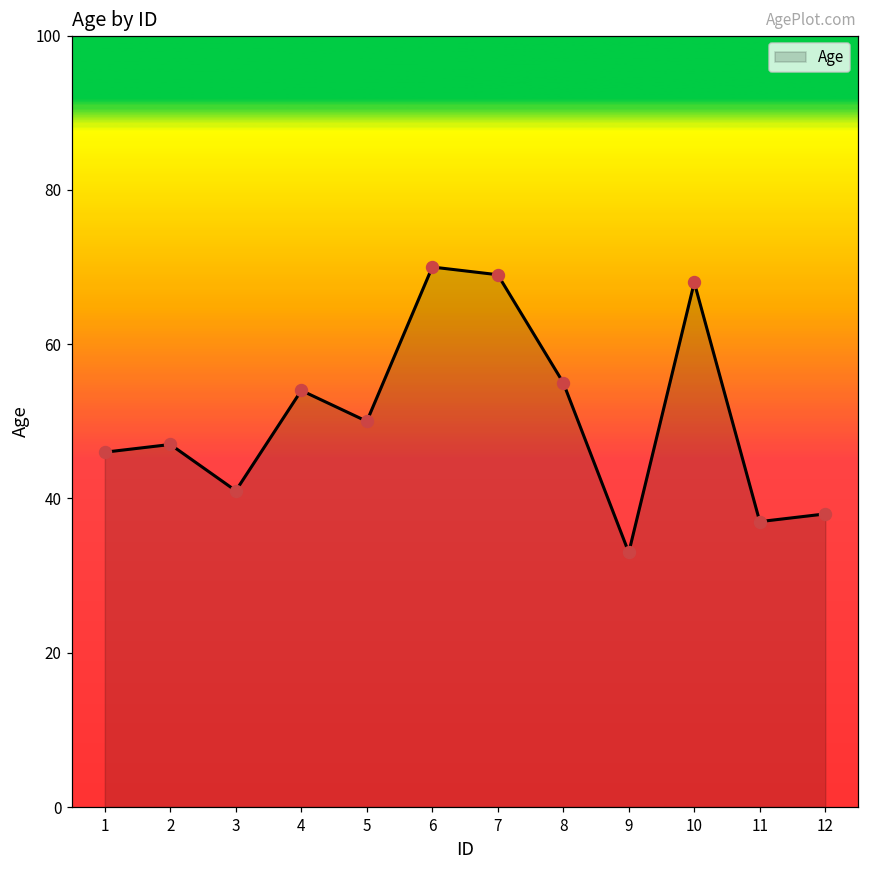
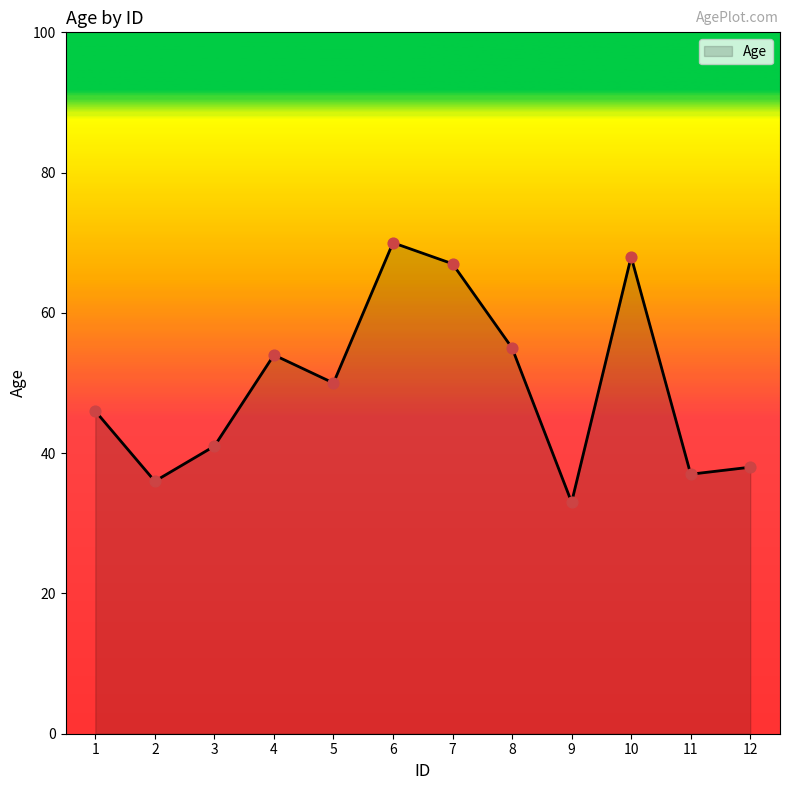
2: 47 -> 36
7: 69 -> 67
